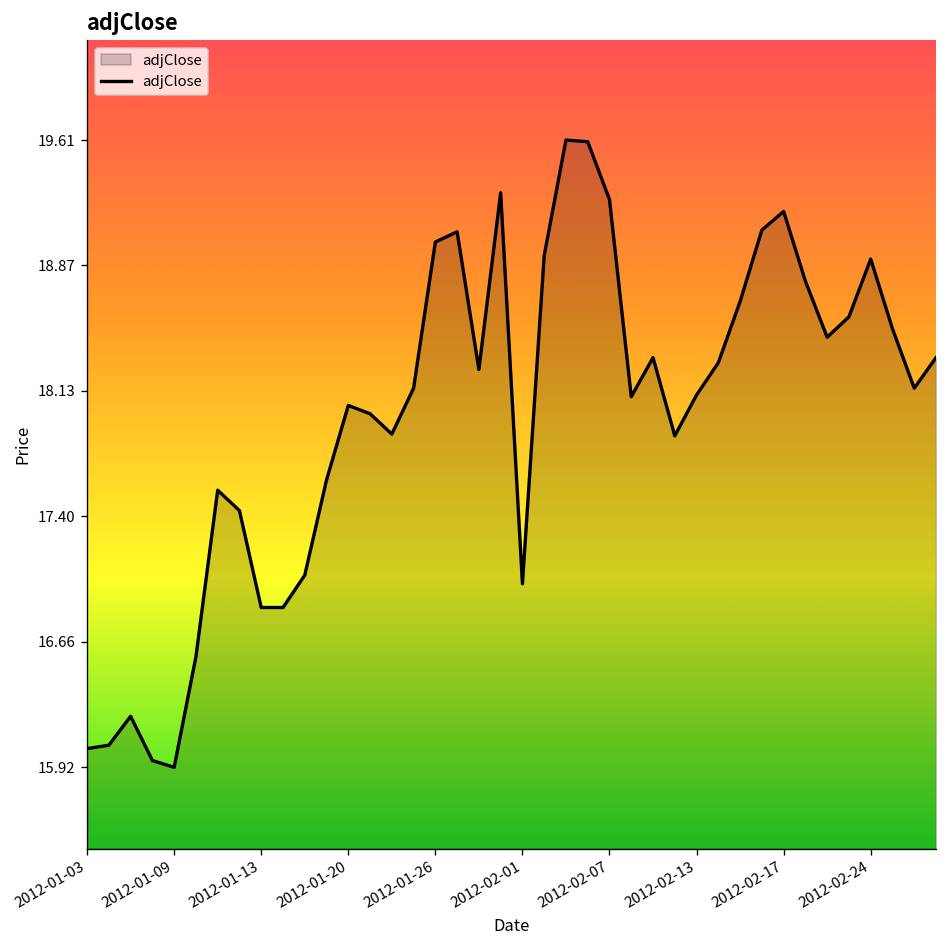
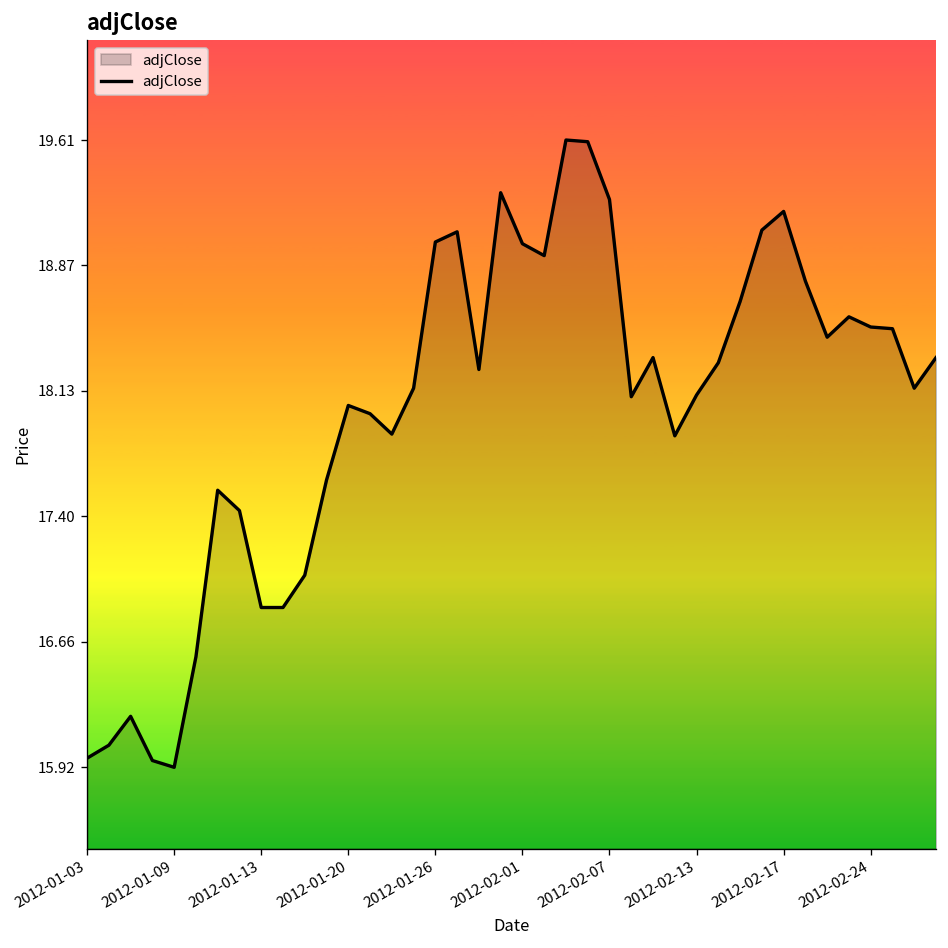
2012-01-03: 16.03 -> 15.97
2012-02-01: 17 -> 19
2012-02-24: 18.91 -> 18.51
